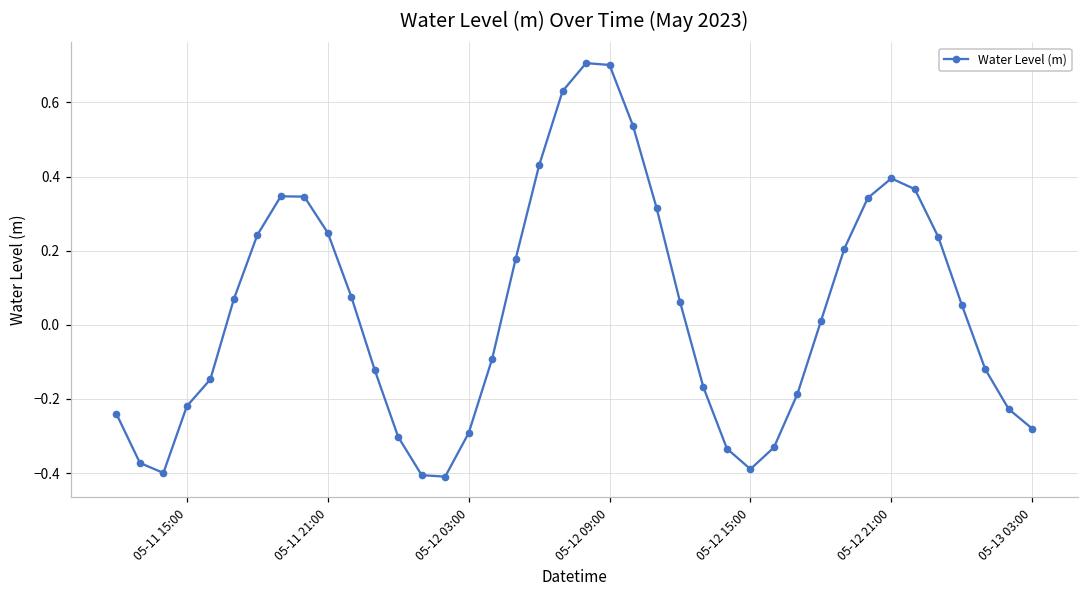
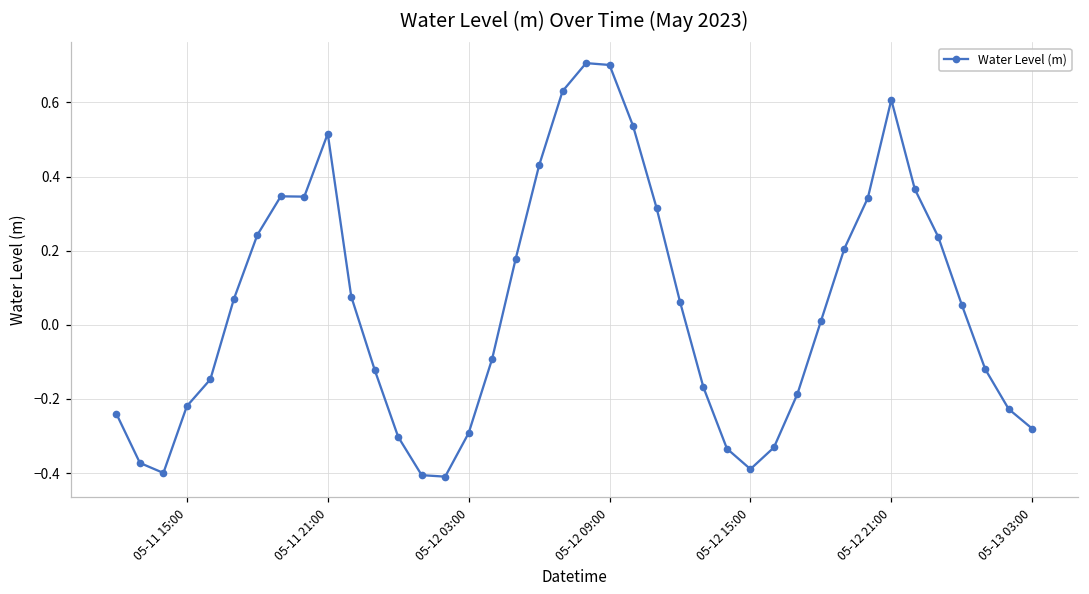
05-11 21:00: 0.25 -> 0.52
05-12 21:00: 0.40 -> 0.61
